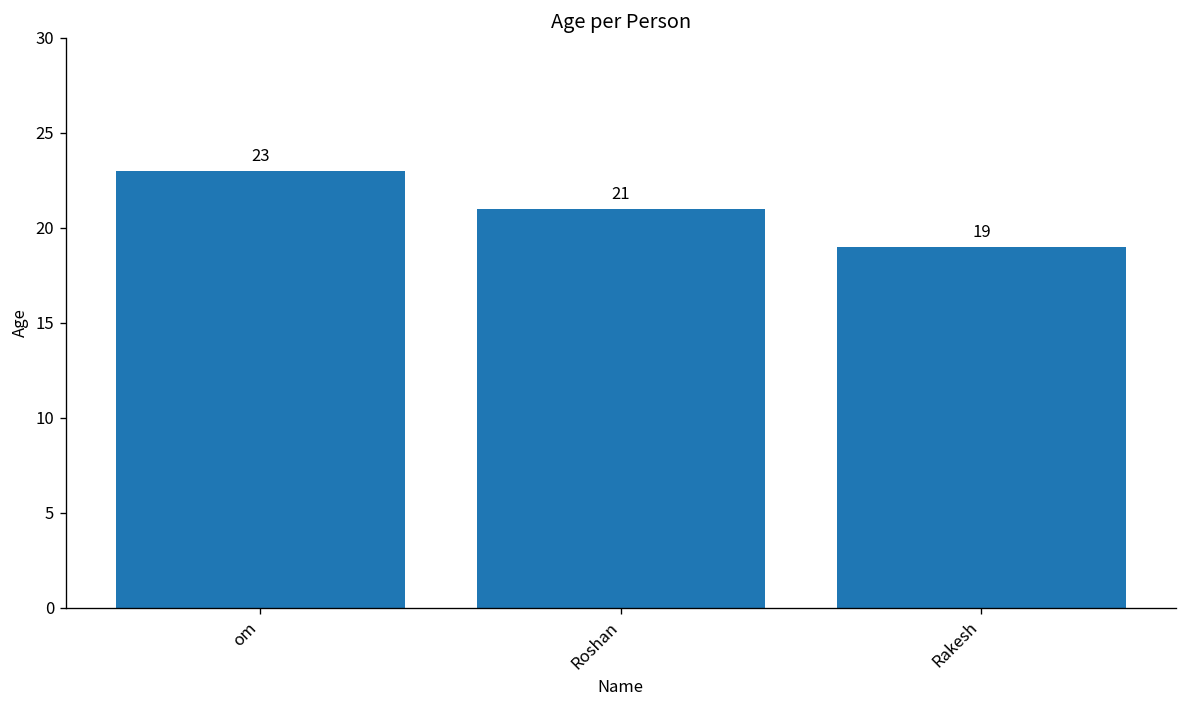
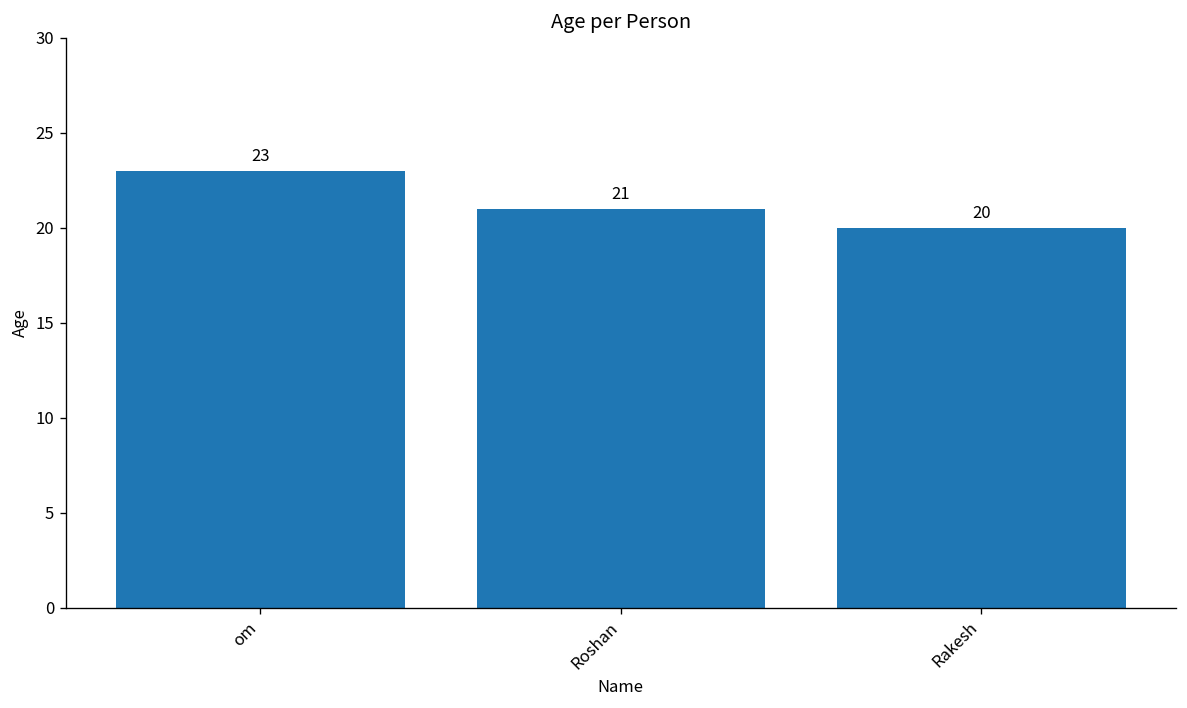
Rakesh: 19 -> 20
